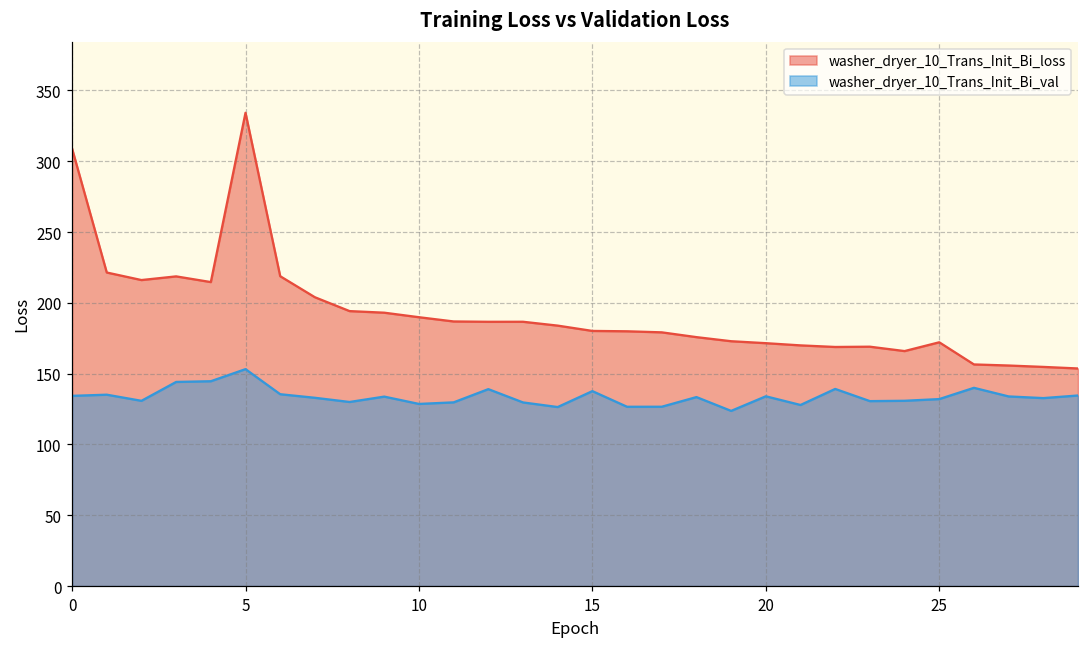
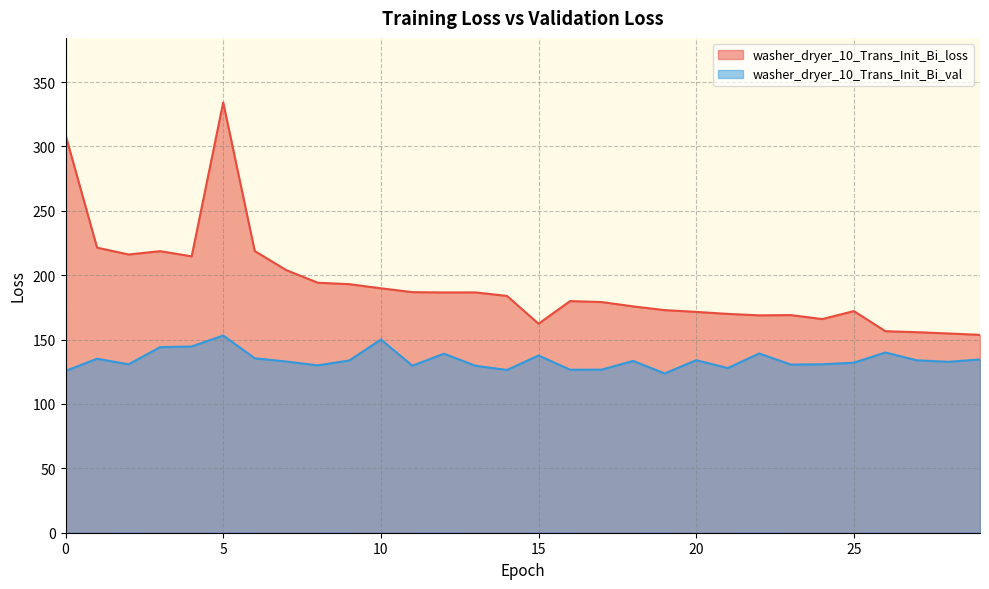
washer_dryer_10_Trans_Init_Bi_val, 0: 134 -> 126
washer_dryer_10_Trans_Init_Bi_val, 10: 129 -> 150
washer_dryer_10_Trans_Init_Bi_loss, 15: 180 -> 162
